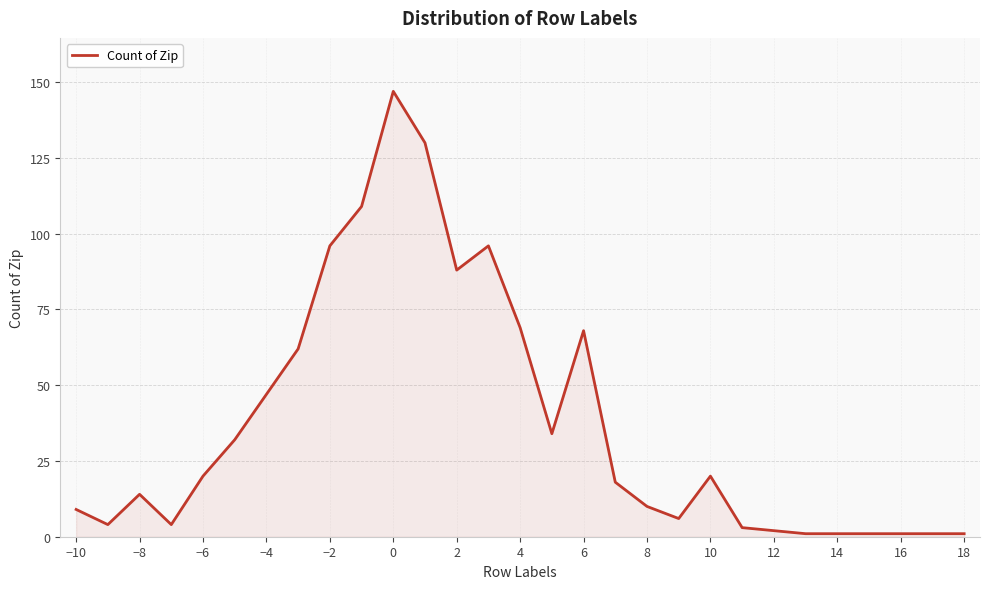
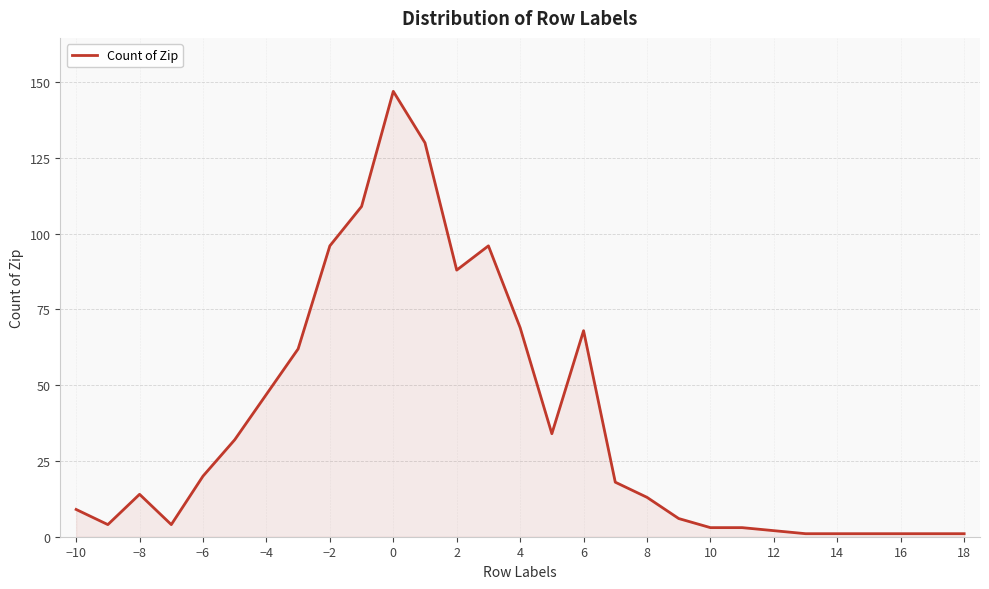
8: 10 -> 13
10: 20 -> 3
